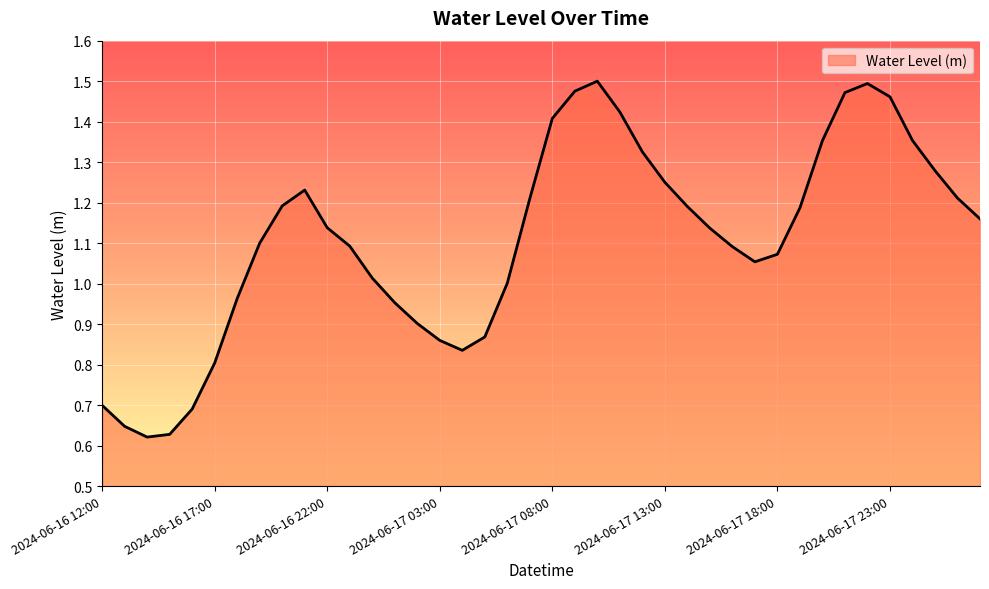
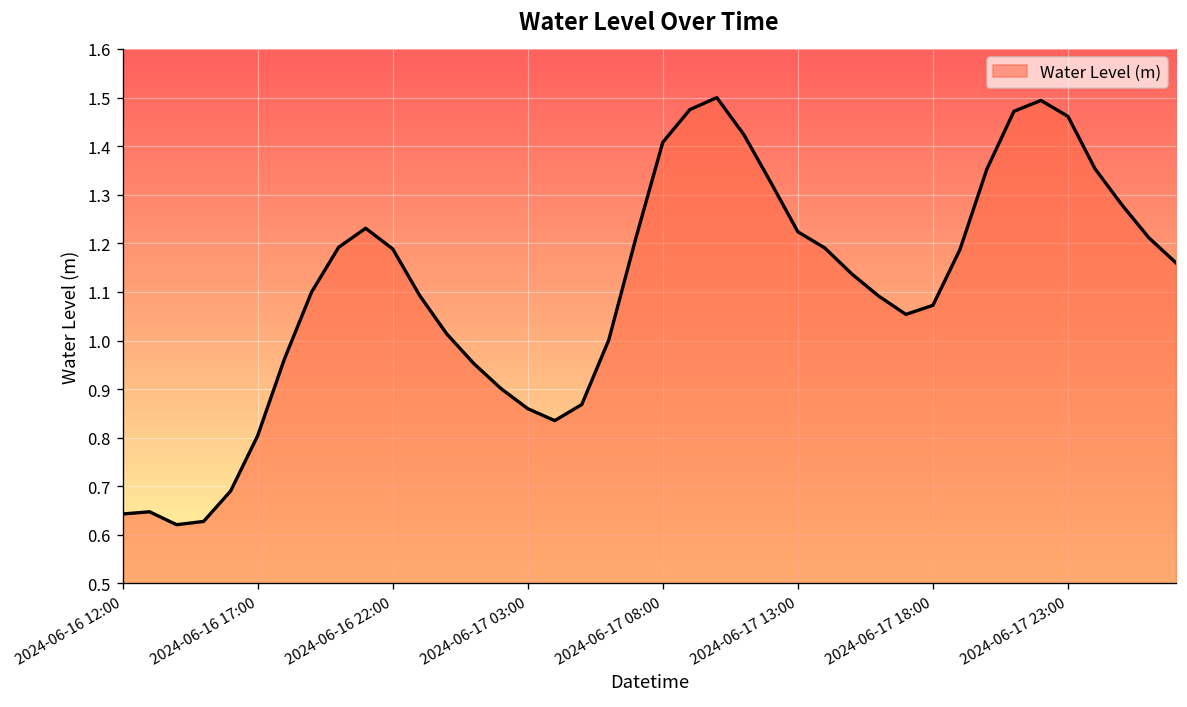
2024-06-16 12:00: 0.70 -> 0.64
2024-06-16 22:00: 1.14 -> 1.19
2024-06-17 13:00: 1.25 -> 1.22
